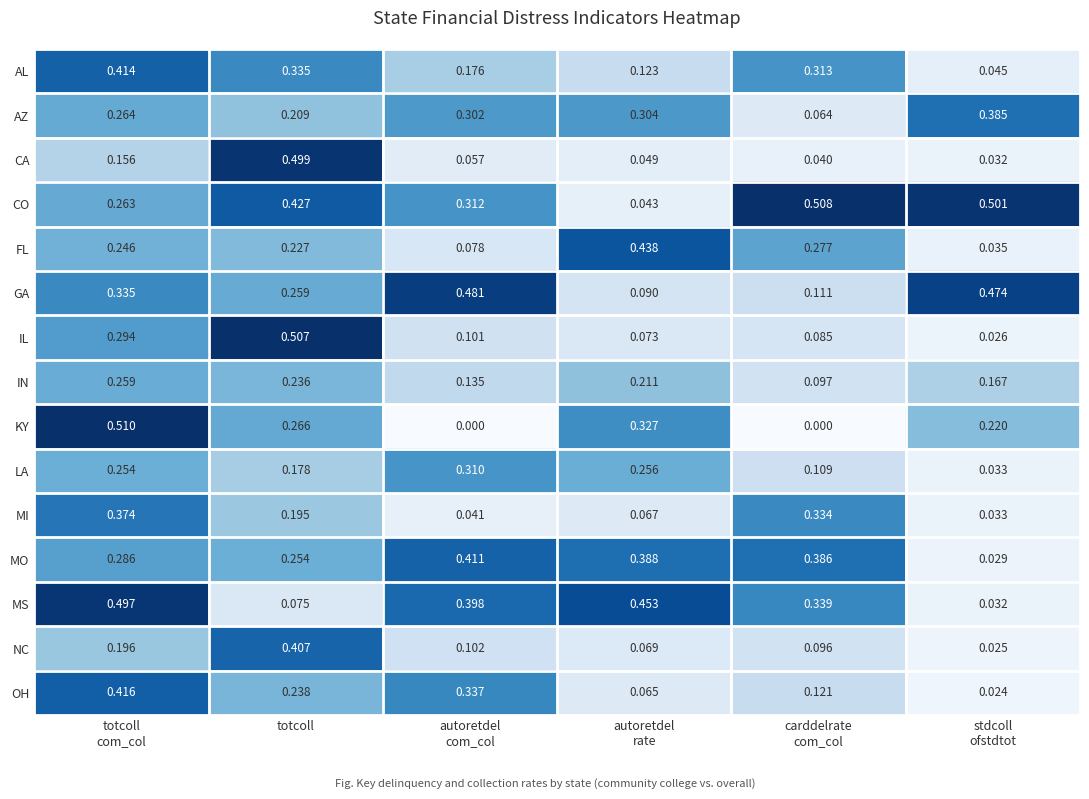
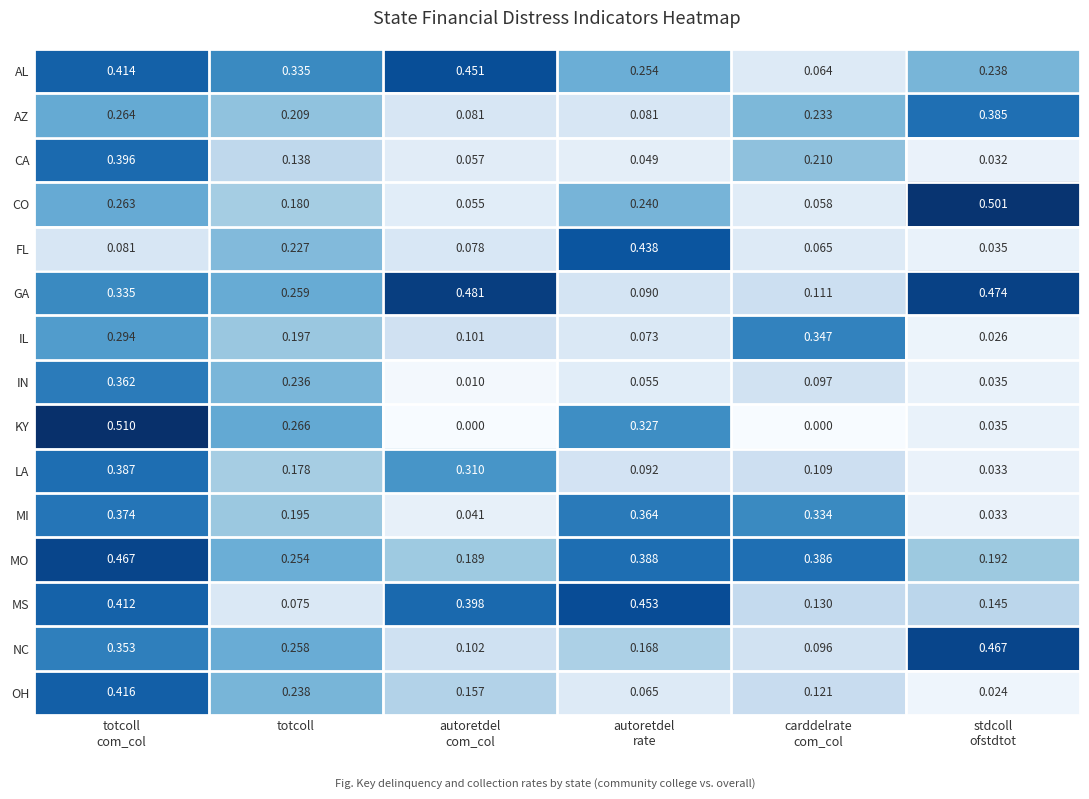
AL, autoretdel com_col: 0.176 -> 0.451
AL, autoretdel rate: 0.123 -> 0.254
AL, carddelrate com_col: 0.313 -> 0.064
AL, stdcoll ofstdtot: 0.045 -> 0.238
AZ, autoretdel com_col: 0.302 -> 0.081
AZ, autoretdel rate: 0.304 -> 0.081
AZ, carddelrate com_col: 0.064 -> 0.233
CA, totcoll com_col: 0.156 -> 0.396
CA, totcoll: 0.499 -> 0.138
CA, carddelrate com_col: 0.040 -> 0.210
CO, totcoll: 0.427 -> 0.180
CO, autoretdel com_col: 0.312 -> 0.055
CO, autoretdel rate: 0.043 -> 0.240
CO, carddelrate com_col: 0.508 -> 0.058
FL, totcoll com_col: 0.246 -> 0.081
FL, carddelrate com_col: 0.277 -> 0.065
IL, totcoll: 0.507 -> 0.197
IL, carddelrate com_col: 0.085 -> 0.347
IN, totcoll com_col: 0.259 -> 0.362
IN, autoretdel com_col: 0.135 -> 0.010
IN, autoretdel rate: 0.211 -> 0.055
IN, stdcoll ofstdtot: 0.167 -> 0.035
KY, stdcoll ofstdtot: 0.220 -> 0.035
LA, totcoll com_col: 0.254 -> 0.387
LA, autoretdel rate: 0.256 -> 0.092
MI, autoretdel rate: 0.067 -> 0.364
MO, totcoll com_col: 0.286 -> 0.467
MO, autoretdel com_col: 0.411 -> 0.189
MO, stdcoll ofstdtot: 0.029 -> 0.192
MS, totcoll com_col: 0.497 -> 0.412
MS, carddelrate com_col: 0.339 -> 0.130
MS, stdcoll ofstdtot: 0.032 -> 0.145
NC, totcoll com_col: 0.196 -> 0.353
NC, totcoll: 0.407 -> 0.258
NC, autoretdel rate: 0.069 -> 0.168
NC, stdcoll ofstdtot: 0.025 -> 0.467
OH, autoretdel com_col: 0.337 -> 0.157
